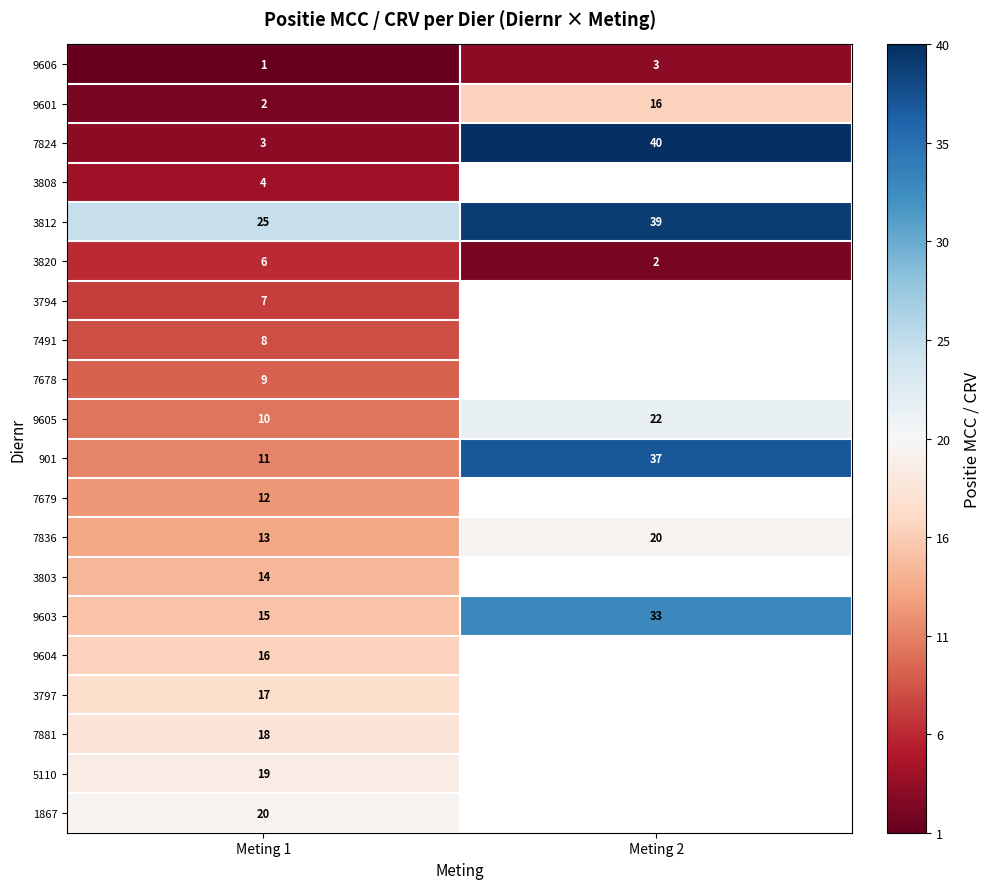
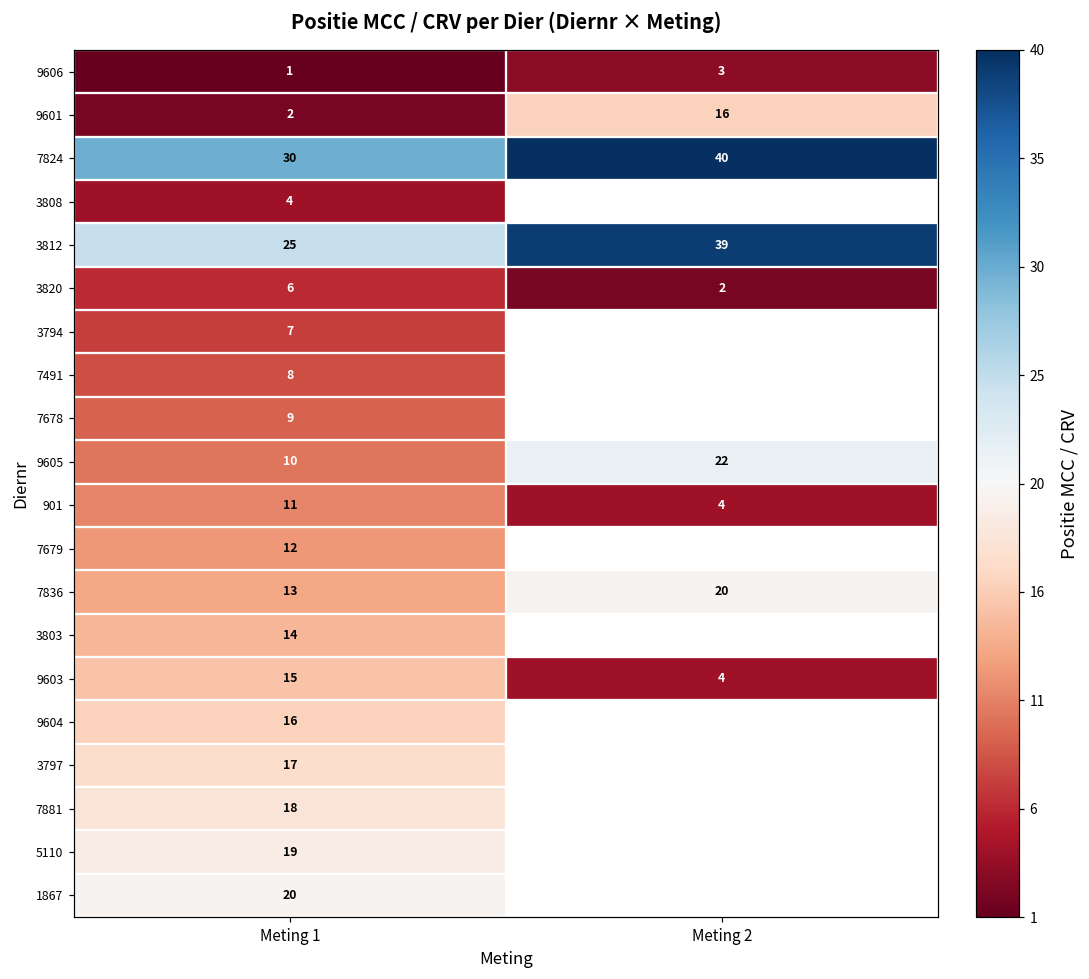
7824, Meting 1: 3 -> 30
901, Meting 2: 37 -> 4
9603, Meting 2: 33 -> 4
